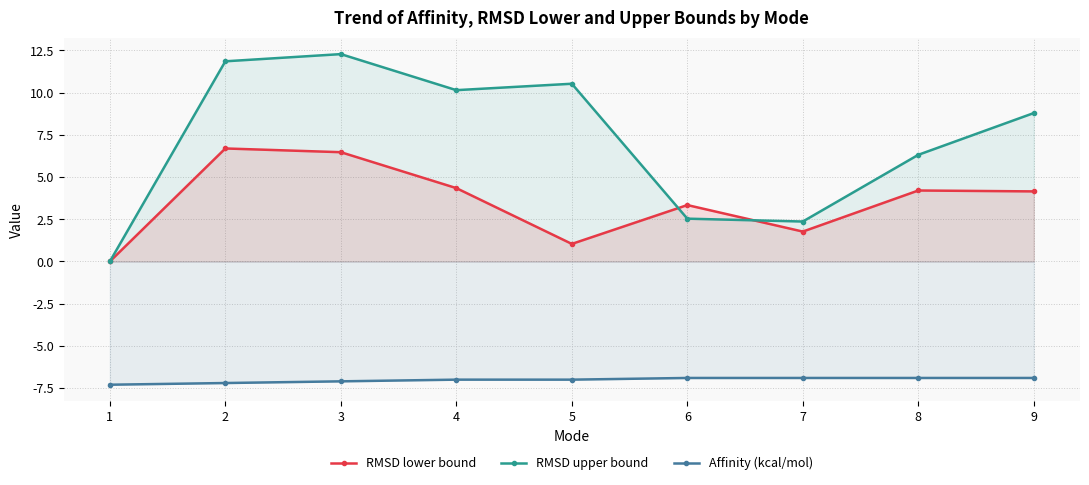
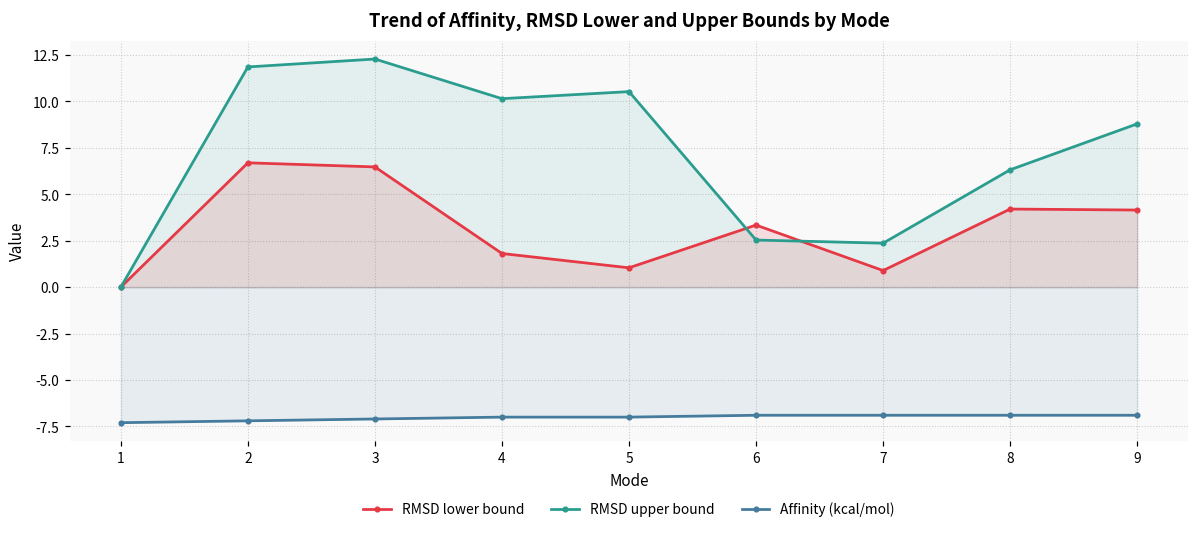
RMSD lower bound, 4: 4.3 -> 1.8
RMSD lower bound, 7: 1.8 -> 0.9
